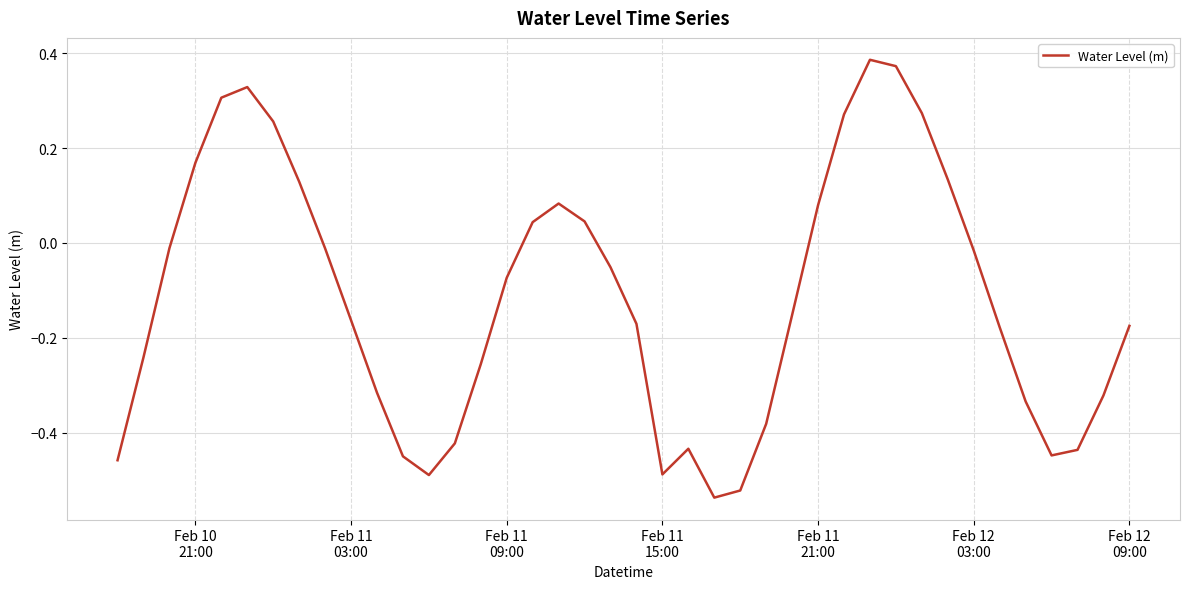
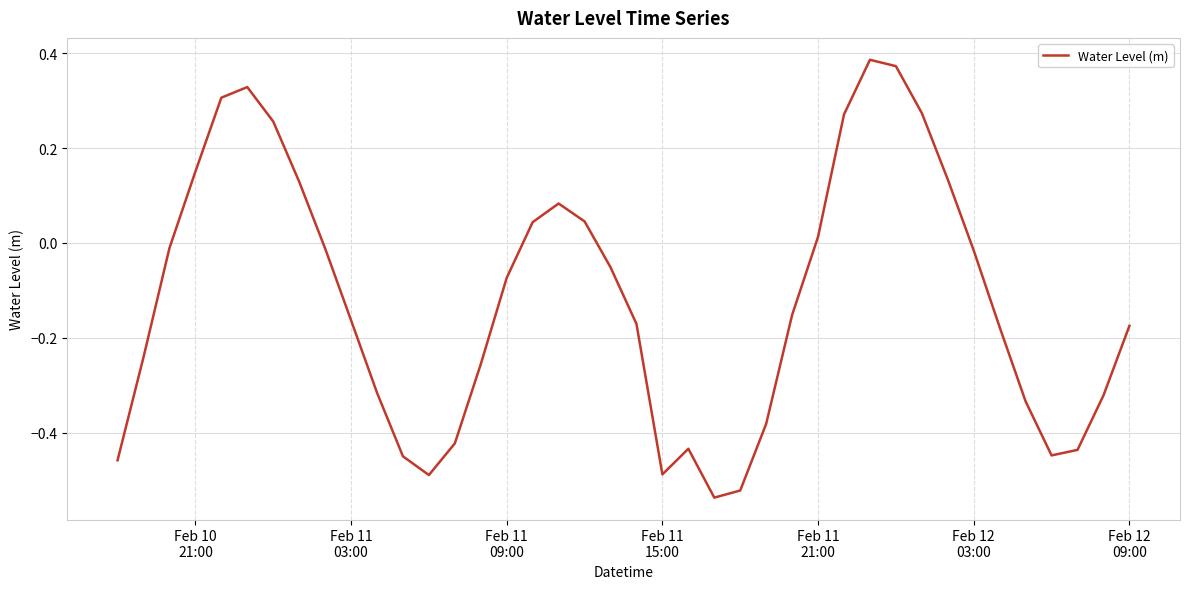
Feb 10 21:00: 0.17 -> 0.15
Feb 11 21:00: 0.08 -> 0.01
